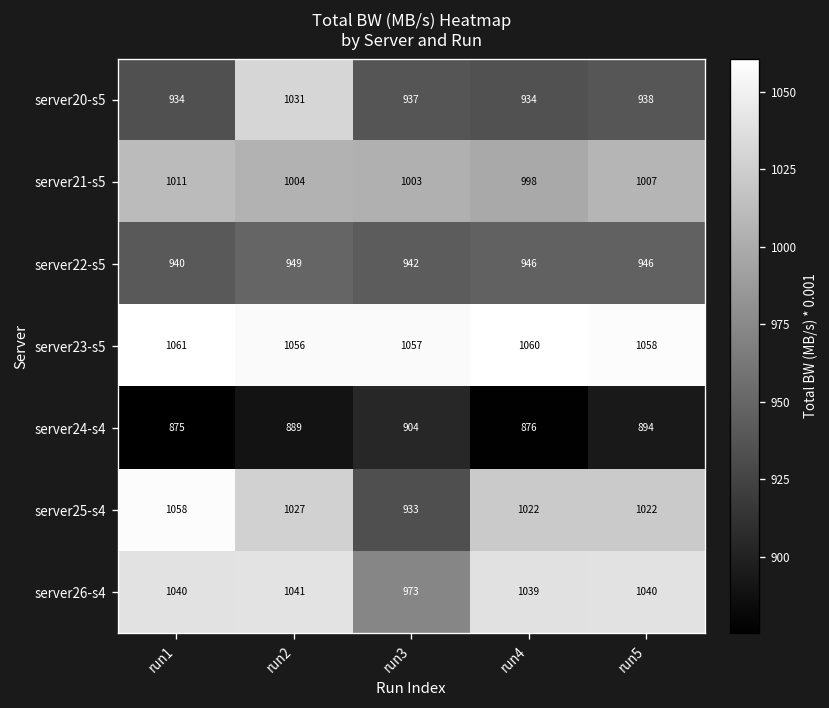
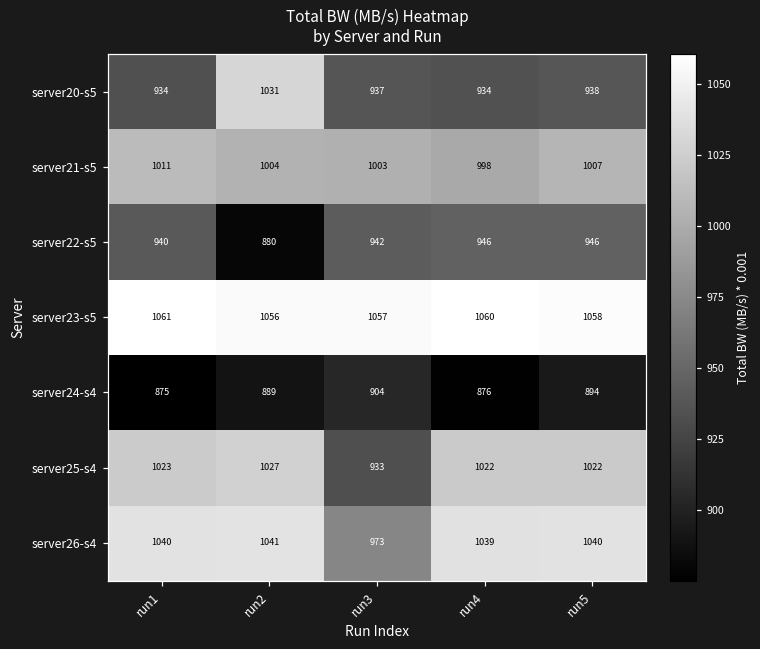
server22-s5, run2: 949 -> 880
server25-s4, run1: 1058 -> 1023
